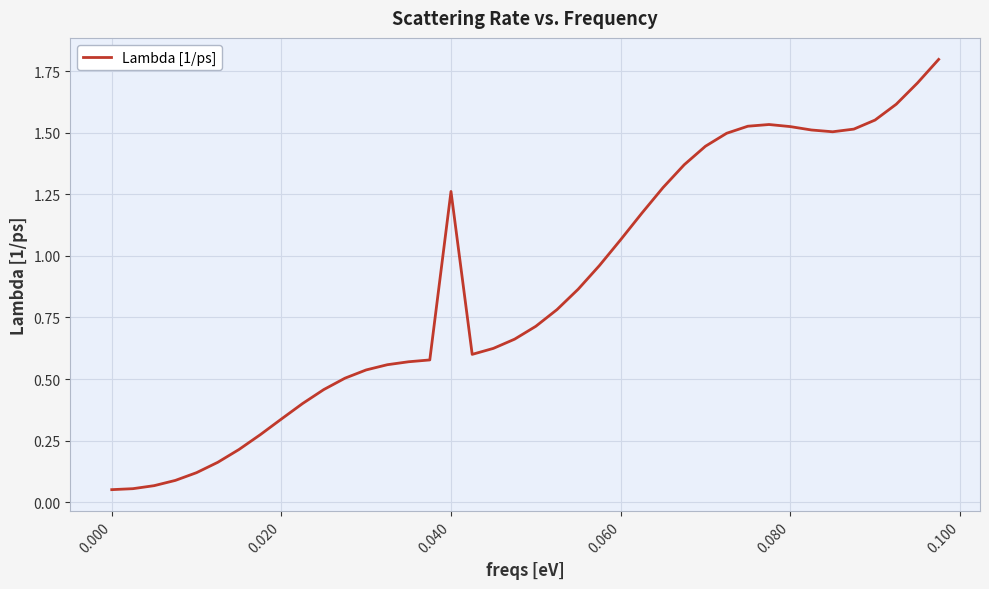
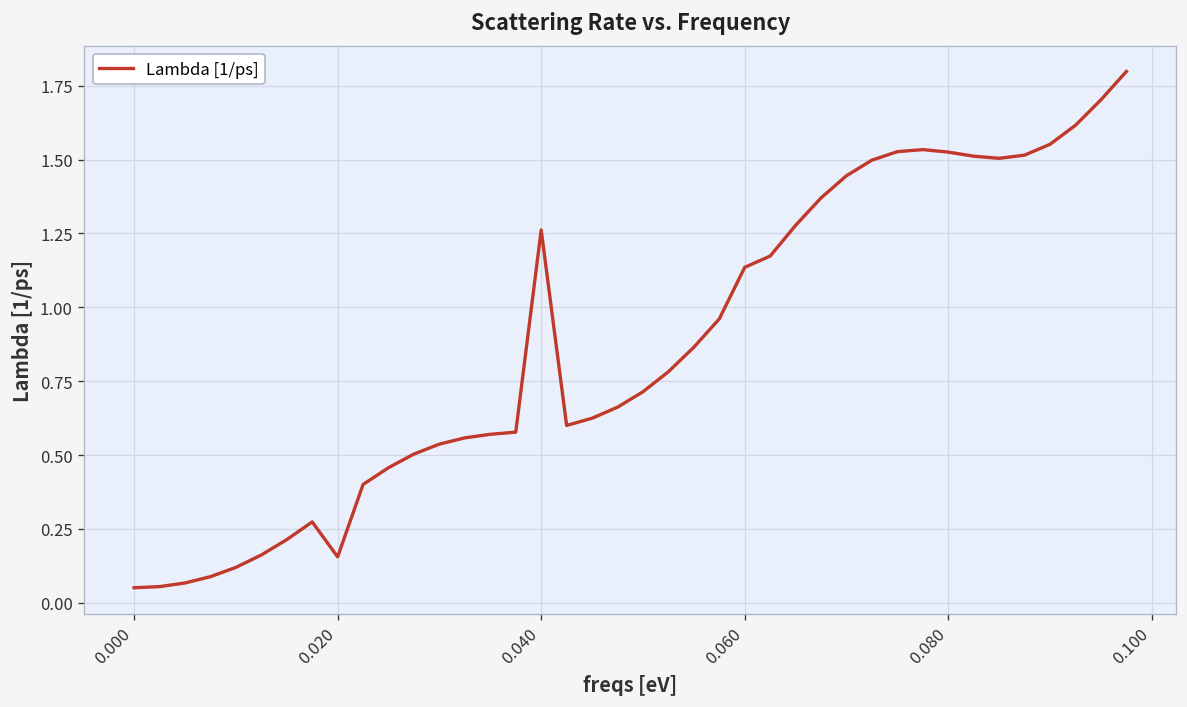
0.020: 0.34 -> 0.16
0.060: 1.07 -> 1.14
